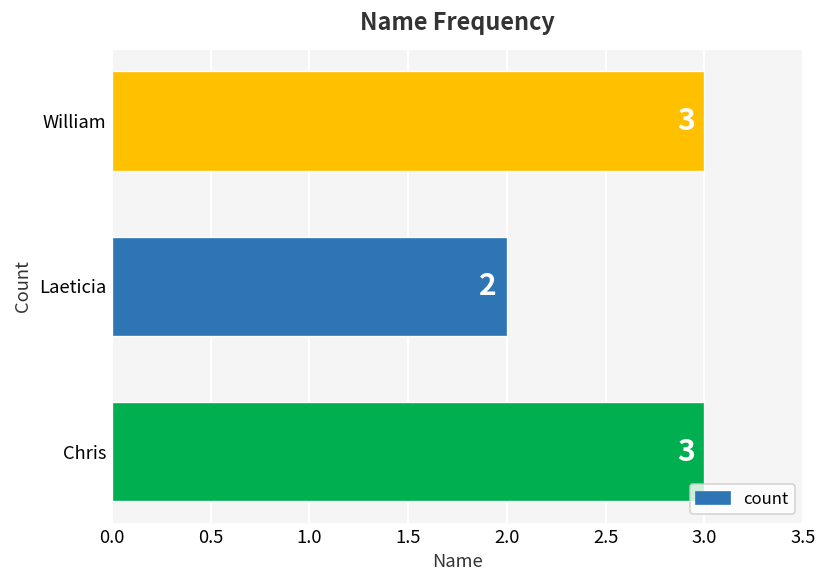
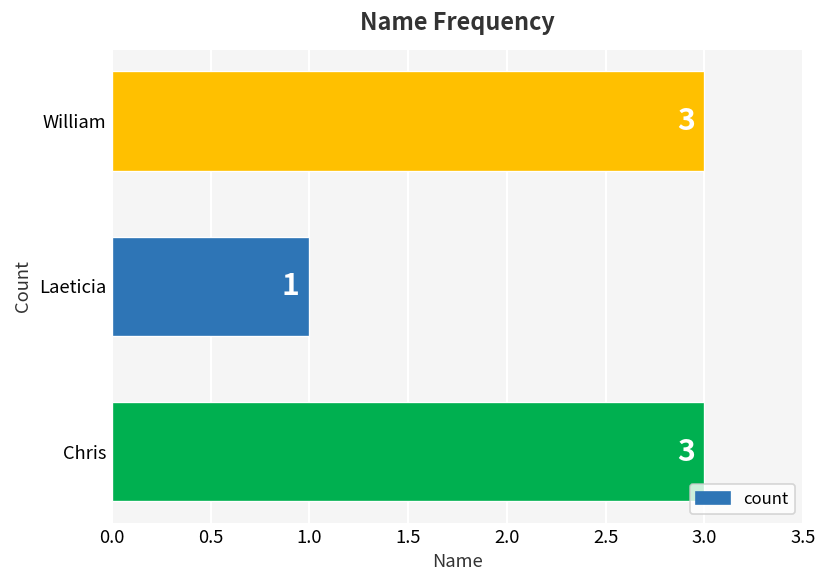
Laeticia: 2 -> 1
